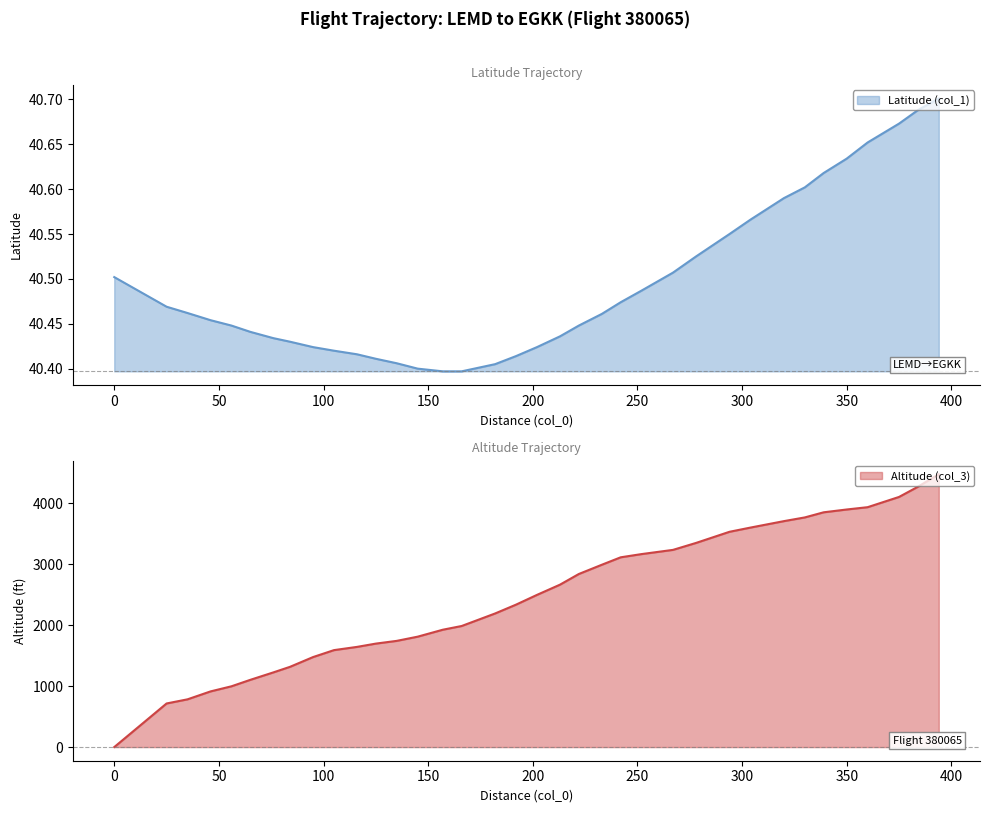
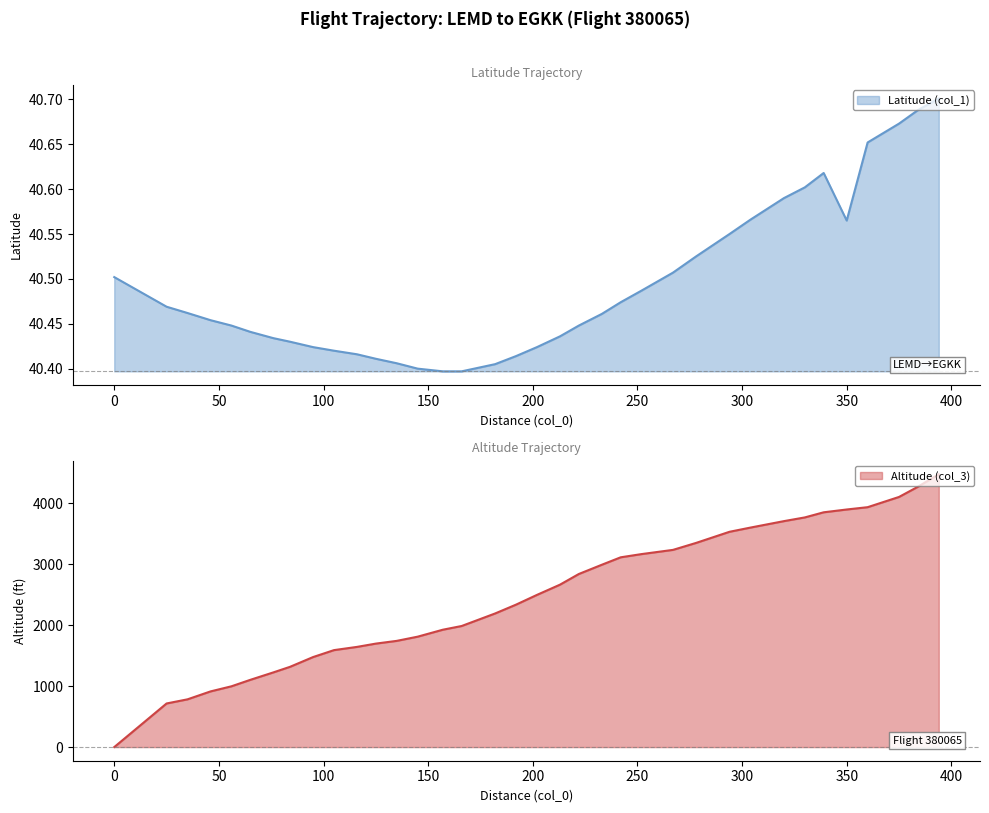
Latitude Trajectory, 350: 40.63 -> 40.57
